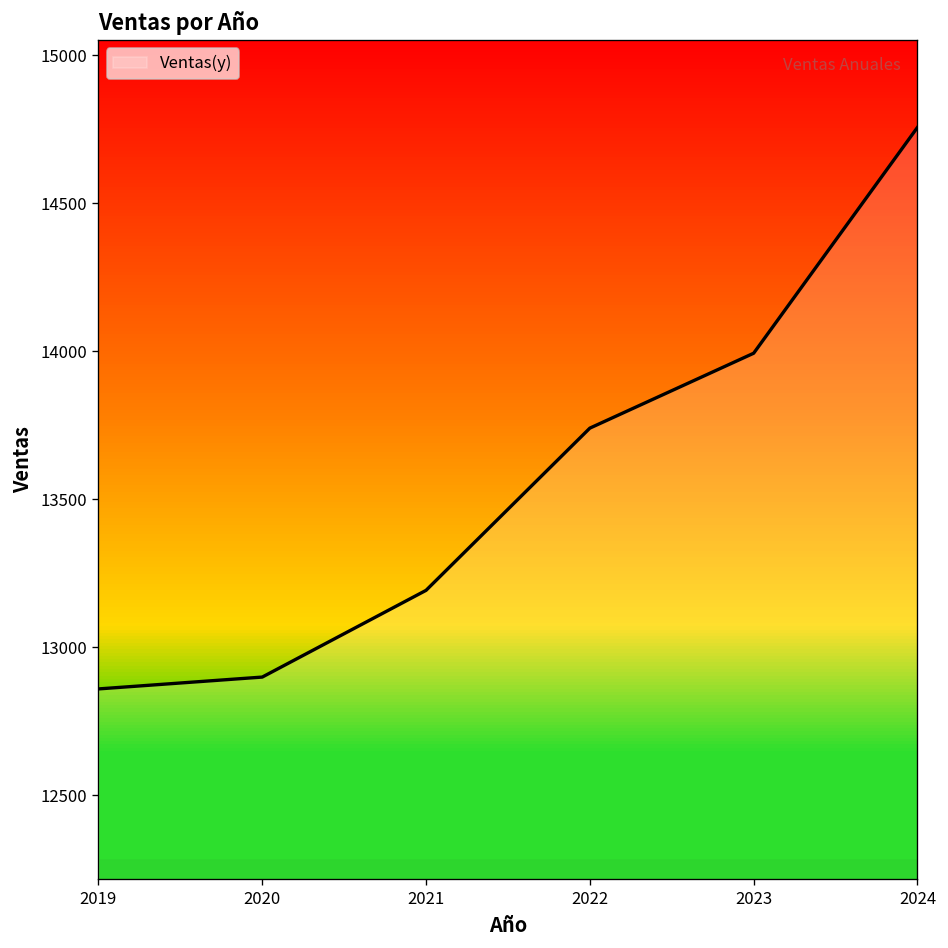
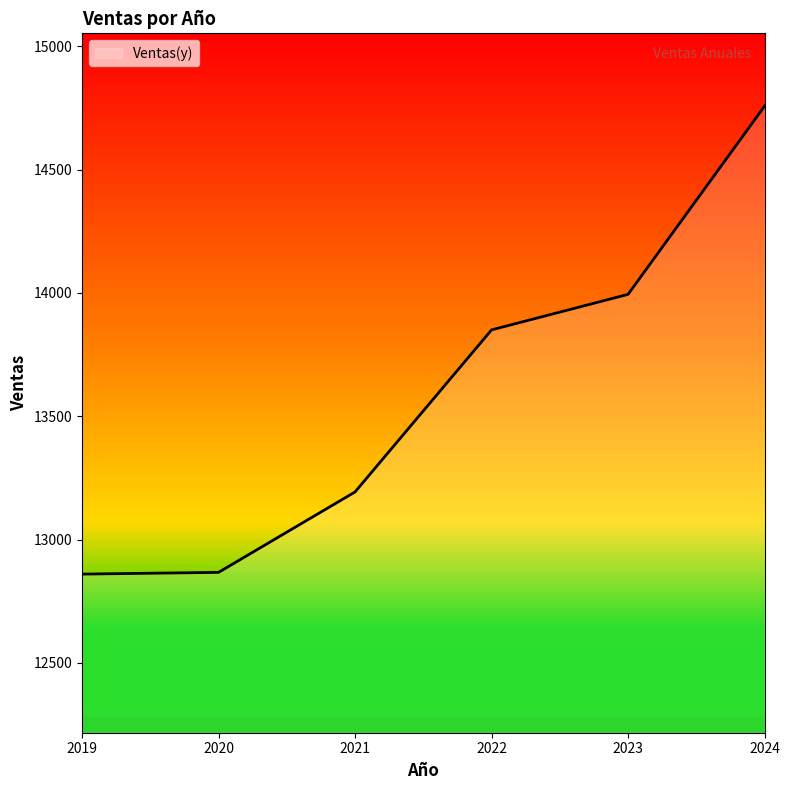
2020: 12900 -> 12870
2022: 13740 -> 13850
